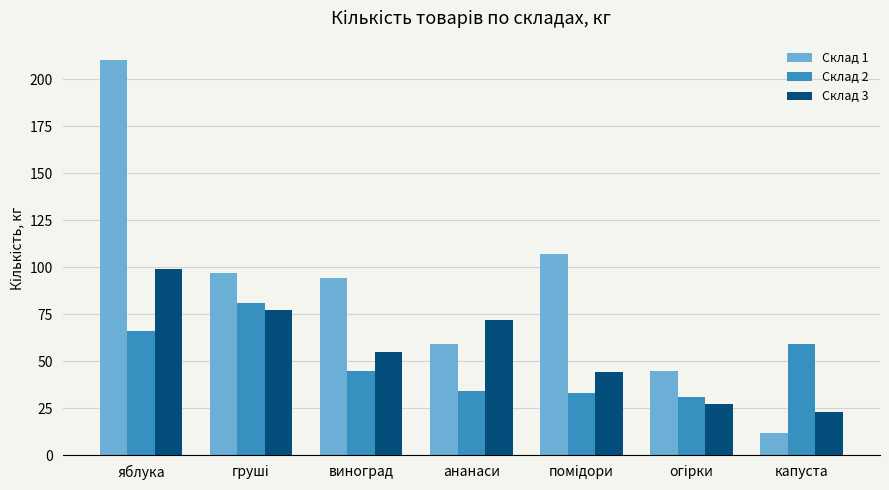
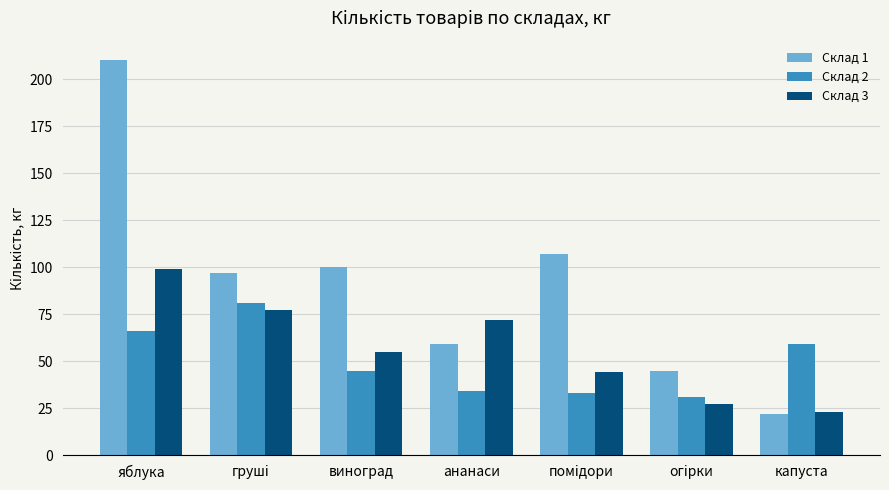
Склад 1, виноград: 94 -> 100
Склад 1, капуста: 12 -> 22
